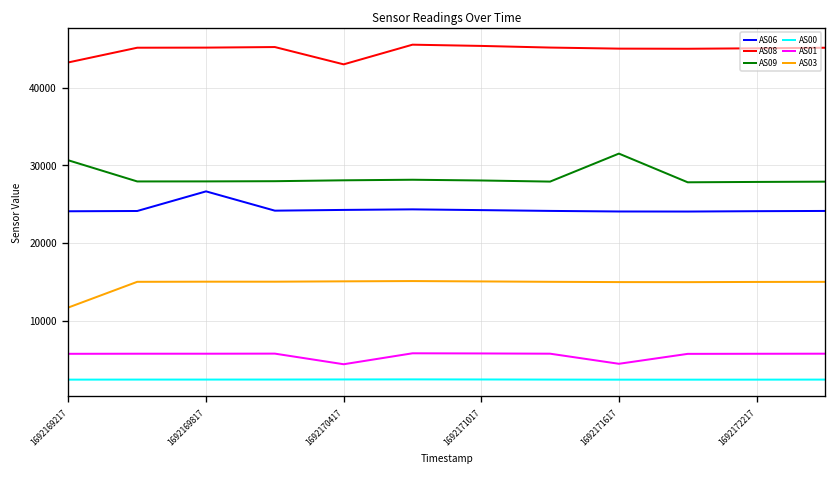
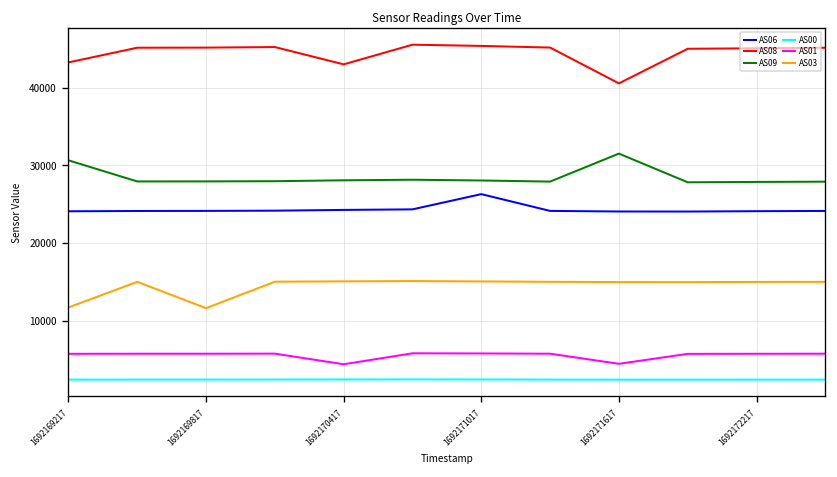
AS06, 1692169817: 27000 -> 24000
AS03, 1692169817: 15000 -> 12000
AS06, 1692171017: 24000 -> 26000
AS08, 1692171617: 45000 -> 41000
